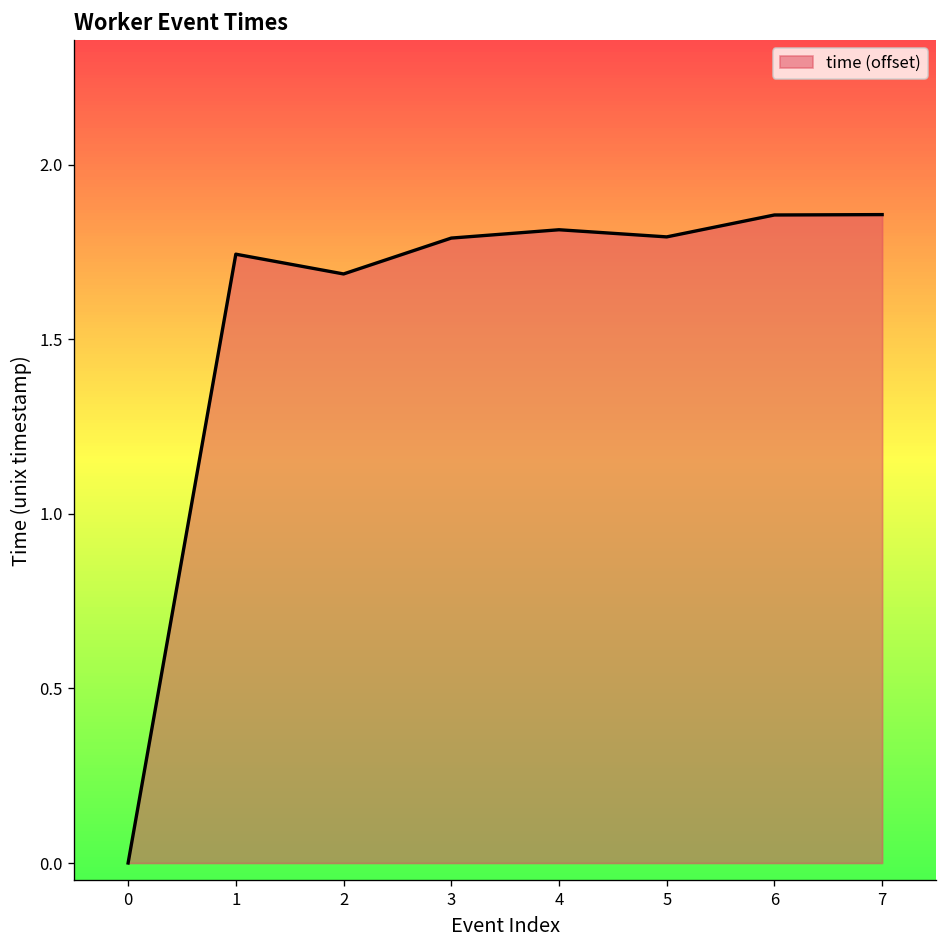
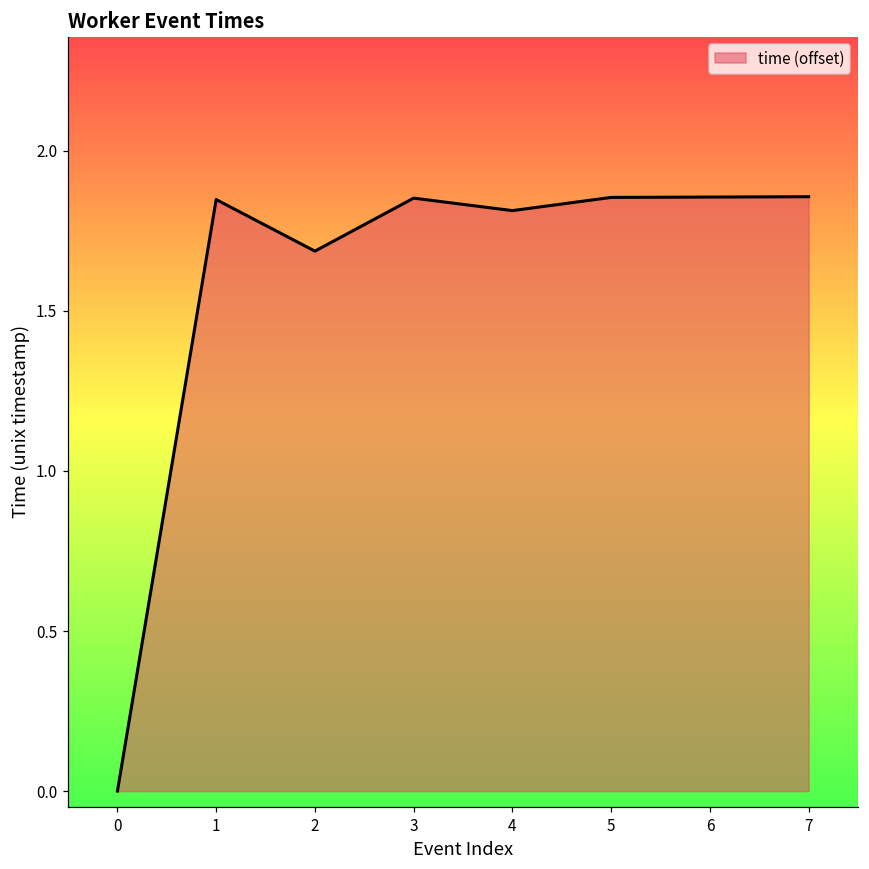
1: 1.74 -> 1.85
3: 1.79 -> 1.85
5: 1.79 -> 1.85
